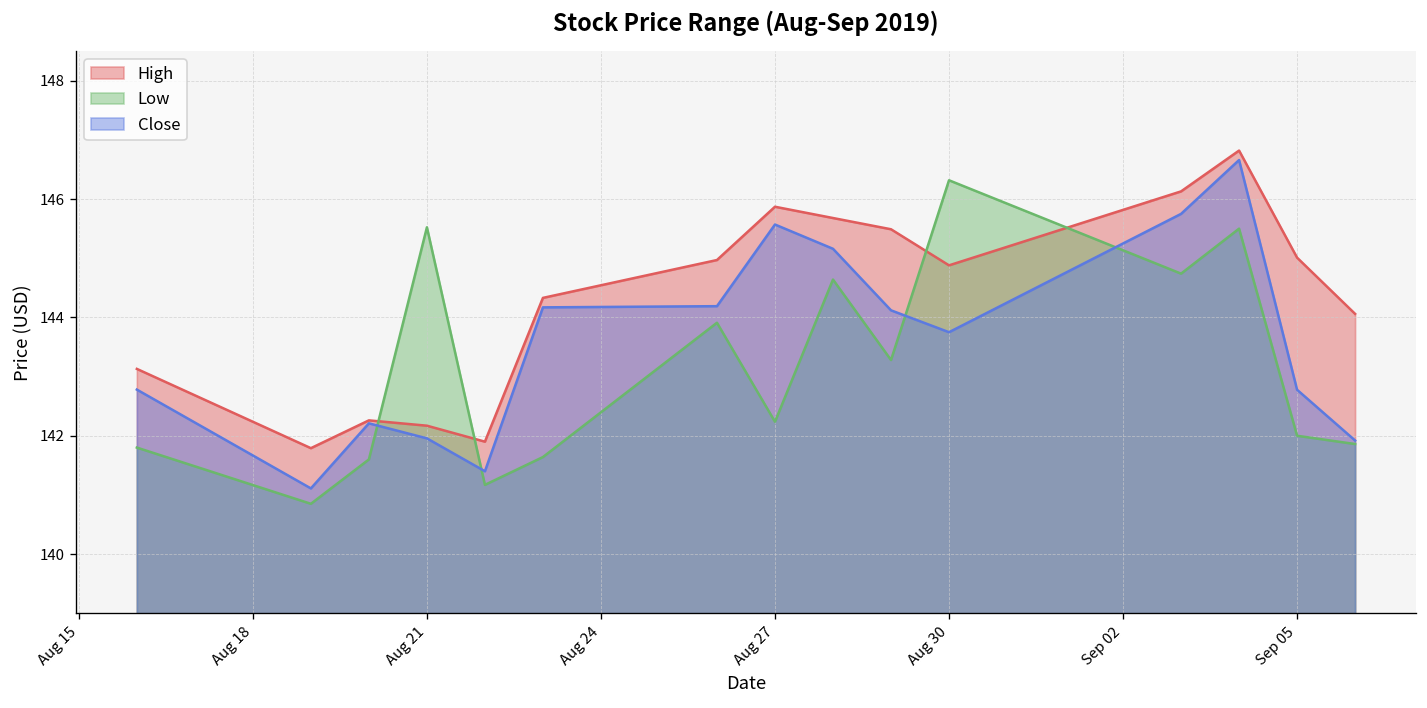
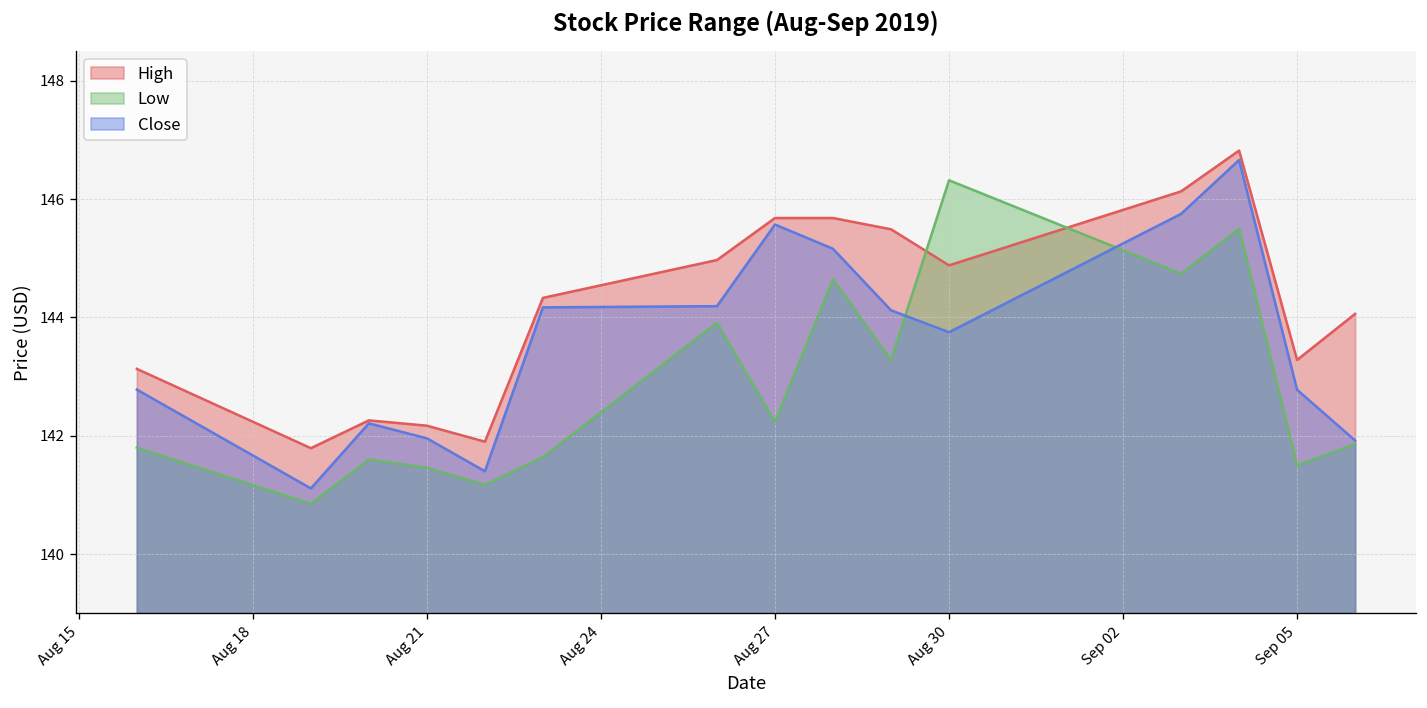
Low, Aug 21: 145.5 -> 141.5
High, Aug 27: 145.9 -> 145.7
High, Sep 05: 145.0 -> 143.3
Low, Sep 05: 142.0 -> 141.5
